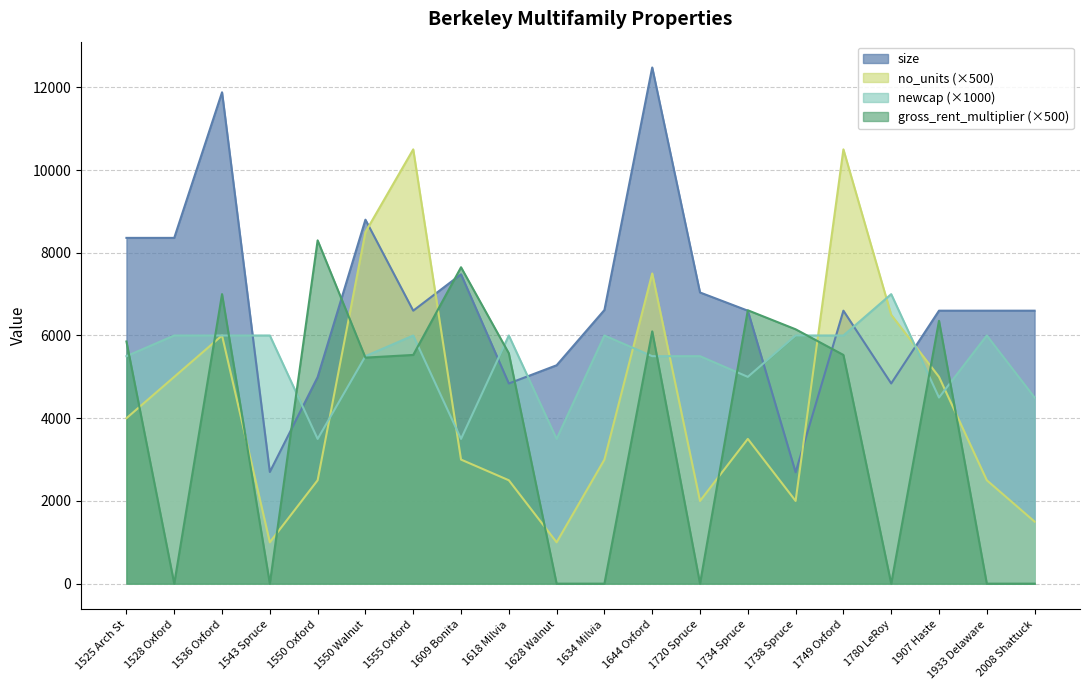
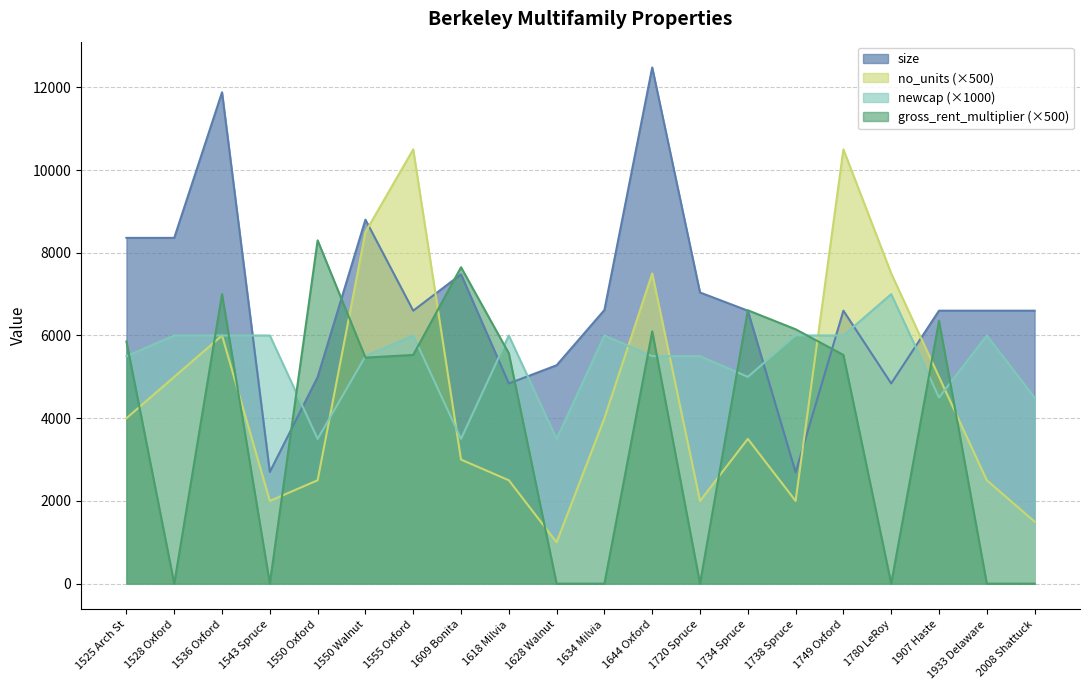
no_units (×500), 1543 Spruce: 1000 -> 2000
no_units (×500), 1634 Milvia: 3000 -> 4000
no_units (×500), 1780 LeRoy: 6500 -> 7500
